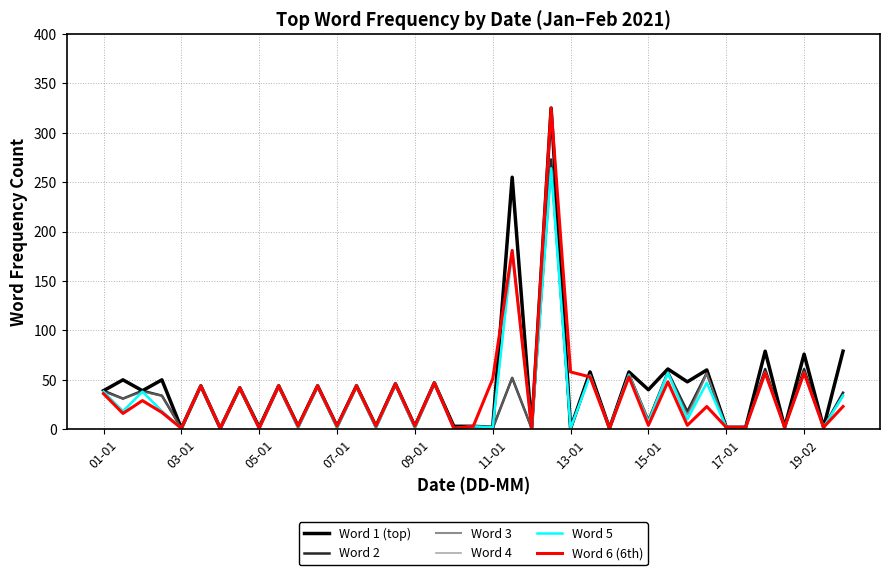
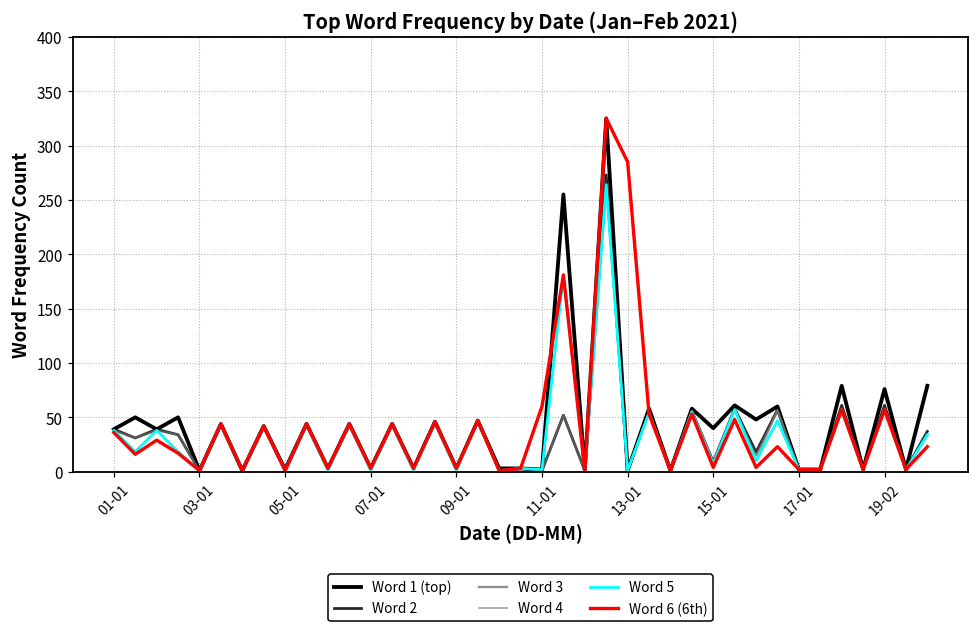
Word 6 (6th), 11-01: 50 -> 60
Word 6 (6th), 13-01: 60 -> 290
